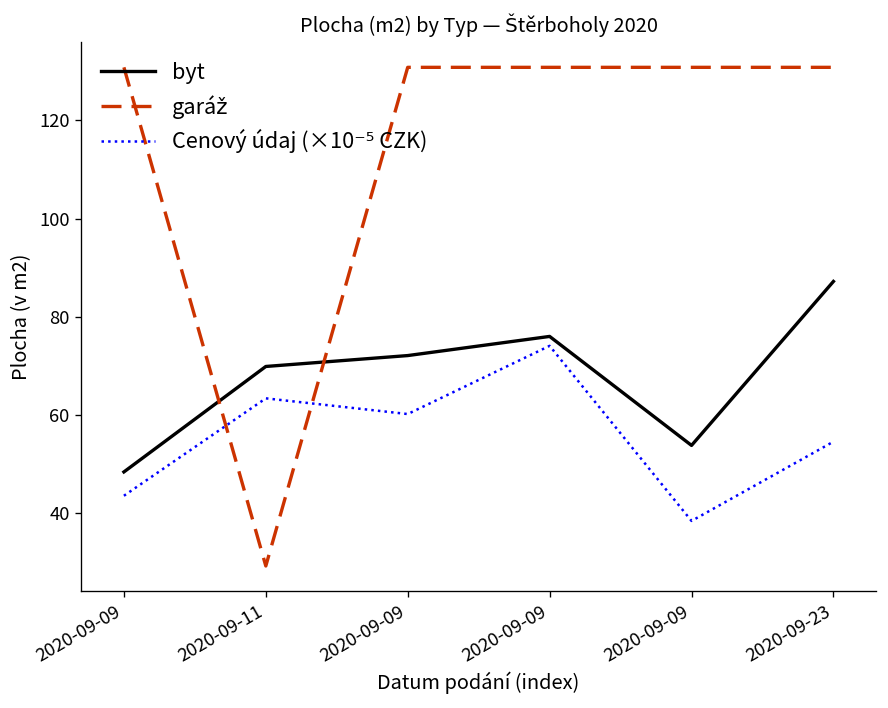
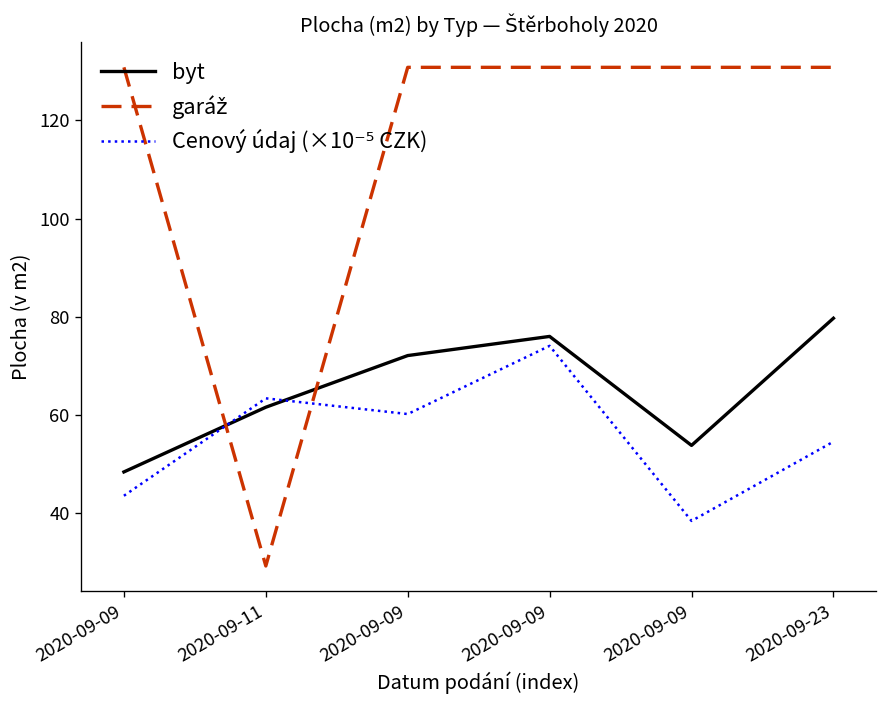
byt, 2020-09-11: 70 -> 62
byt, 2020-09-23: 87 -> 80
